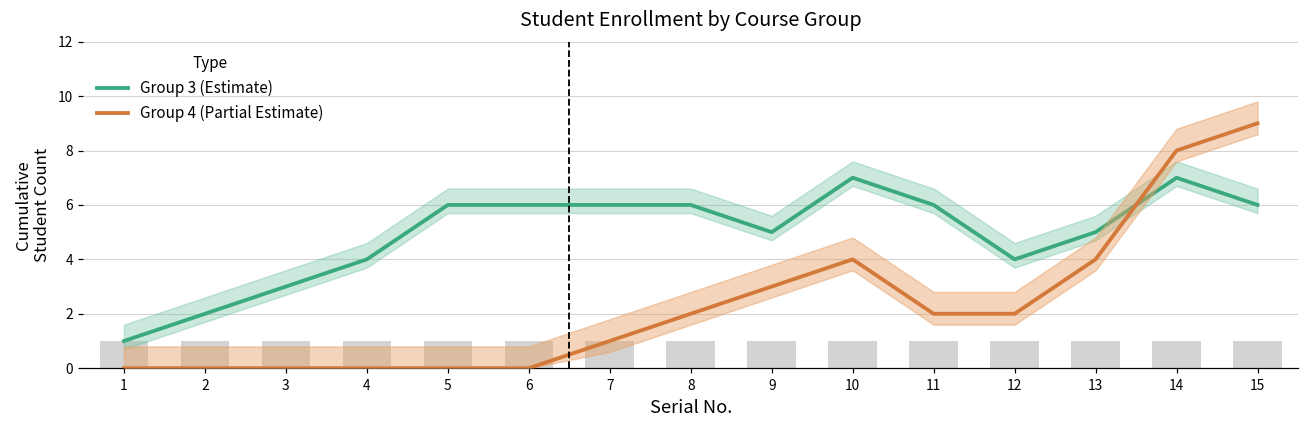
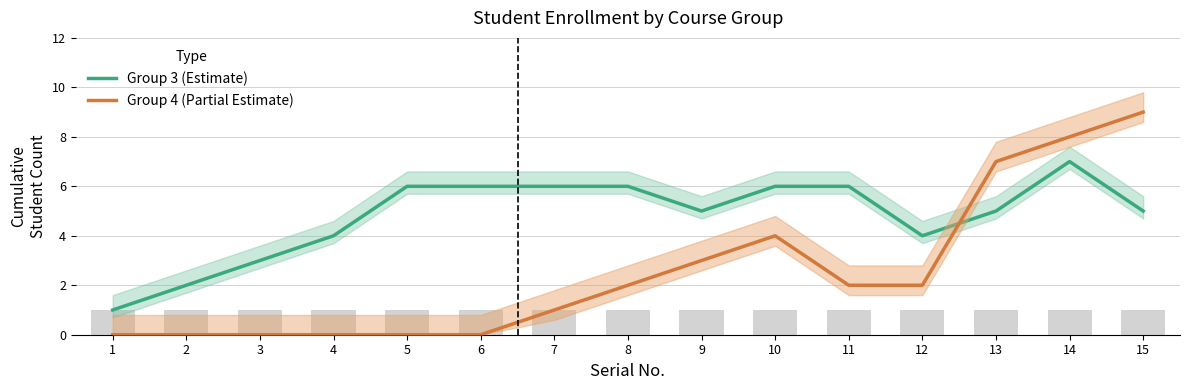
Group 3 (Estimate), 10: 7 -> 6
Group 4 (Partial Estimate), 13: 4 -> 7
Group 3 (Estimate), 15: 6 -> 5
